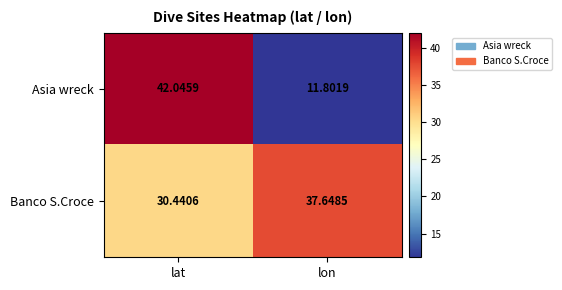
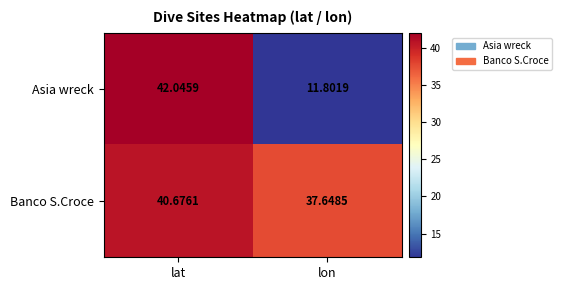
Banco S.Croce, lat: 30.4406 -> 40.6761
